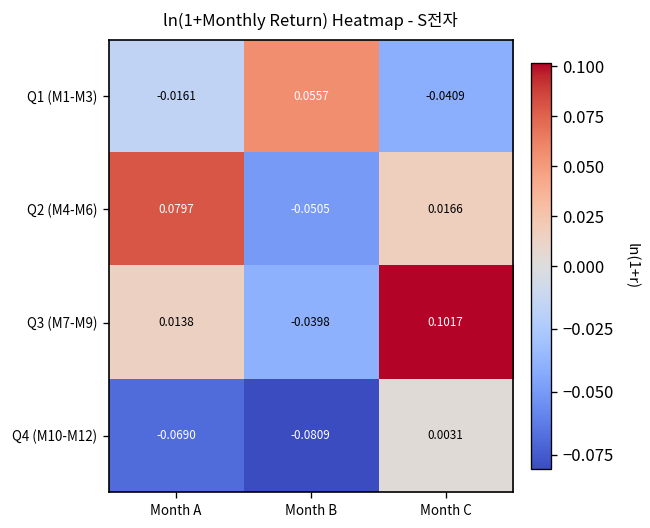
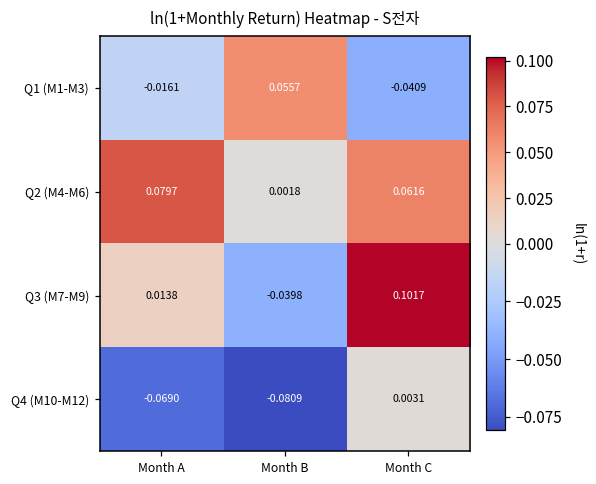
Q2 (M4-M6), Month B: -0.0505 -> 0.0018
Q2 (M4-M6), Month C: 0.0166 -> 0.0616
